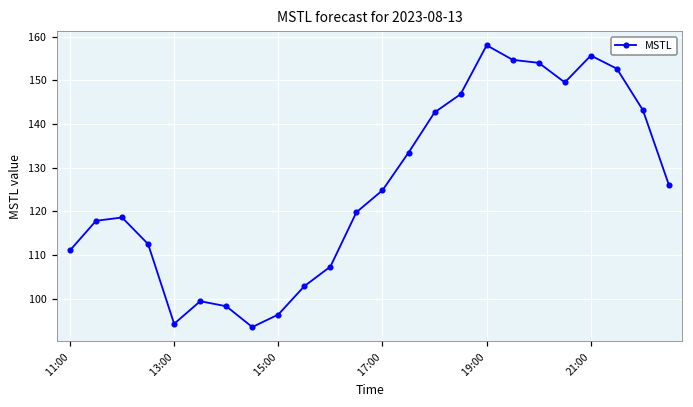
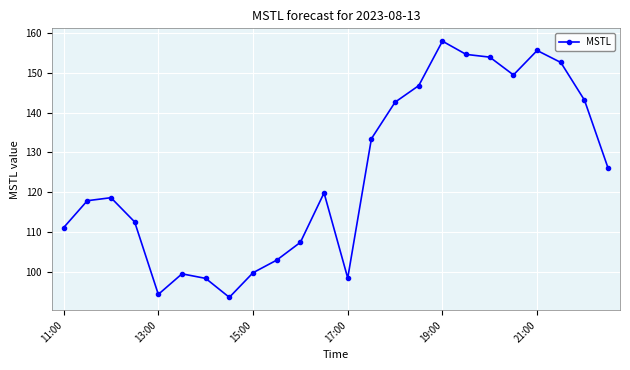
15:00: 96 -> 100
17:00: 125 -> 98
